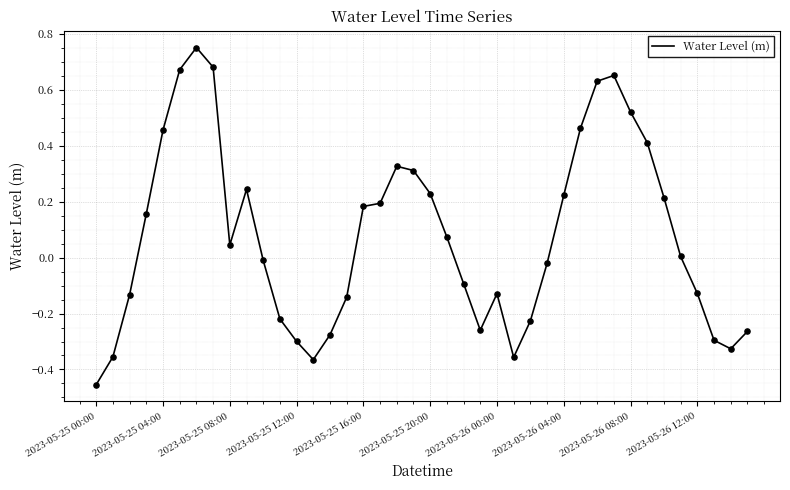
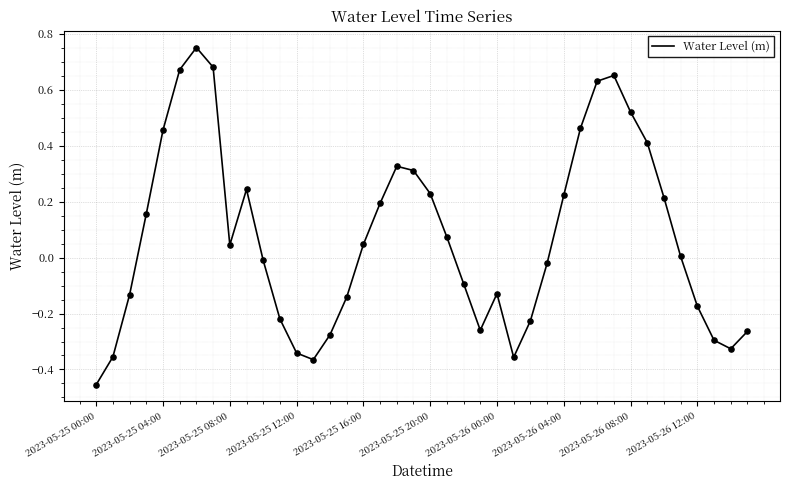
2023-05-25 12:00: -0.30 -> -0.34
2023-05-25 16:00: 0.18 -> 0.05
2023-05-26 12:00: -0.13 -> -0.17
